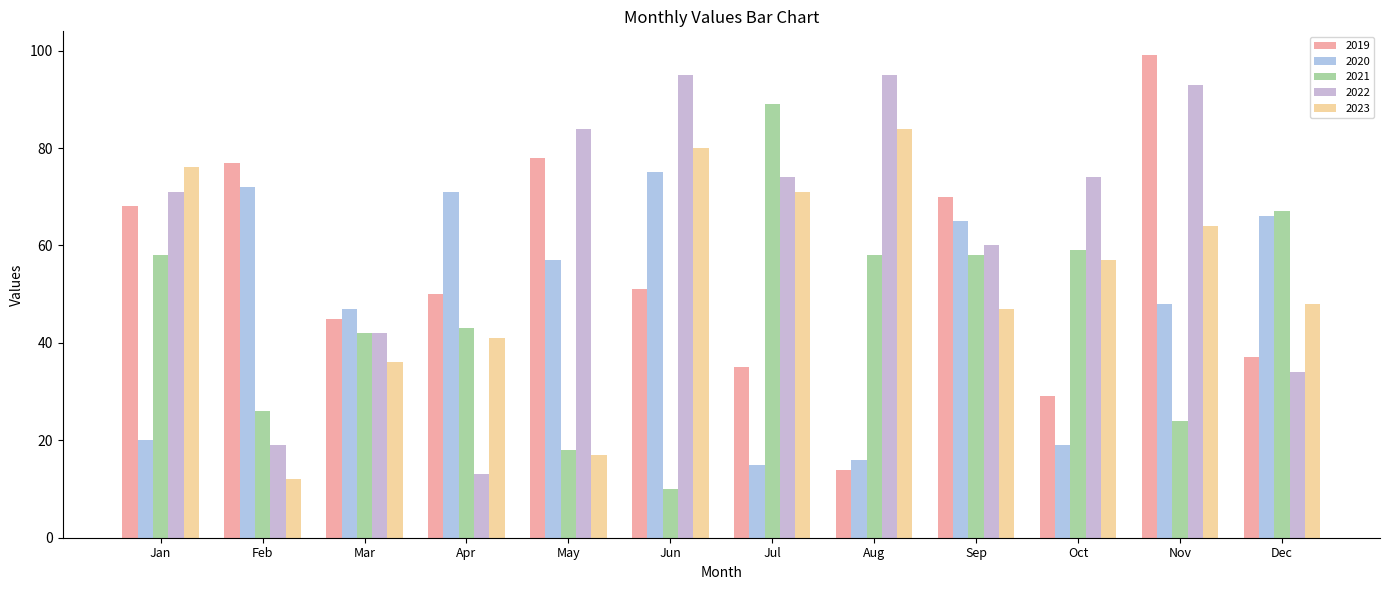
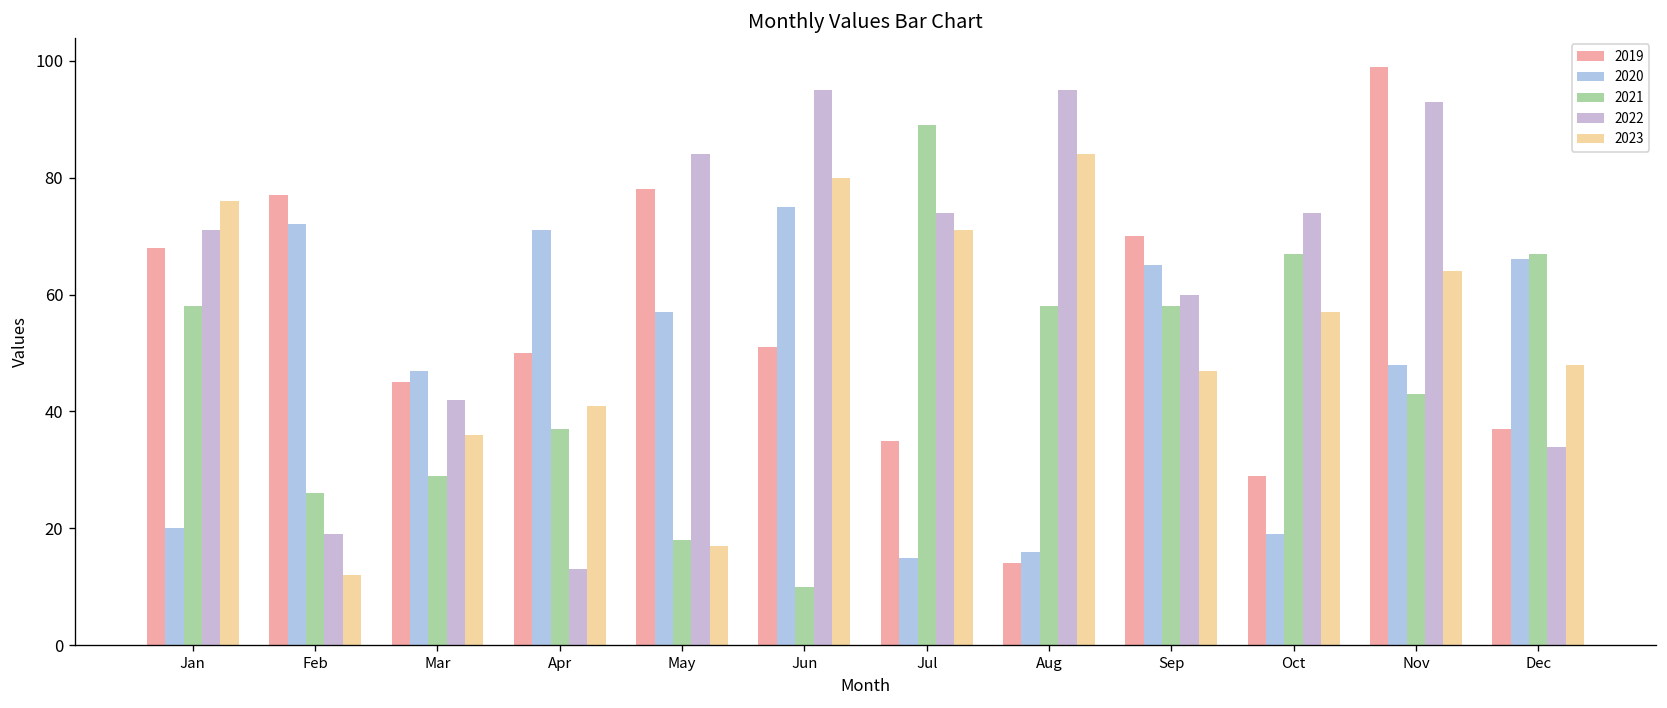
2021, Mar: 42 -> 29
2021, Apr: 43 -> 37
2021, Oct: 59 -> 67
2021, Nov: 24 -> 43
